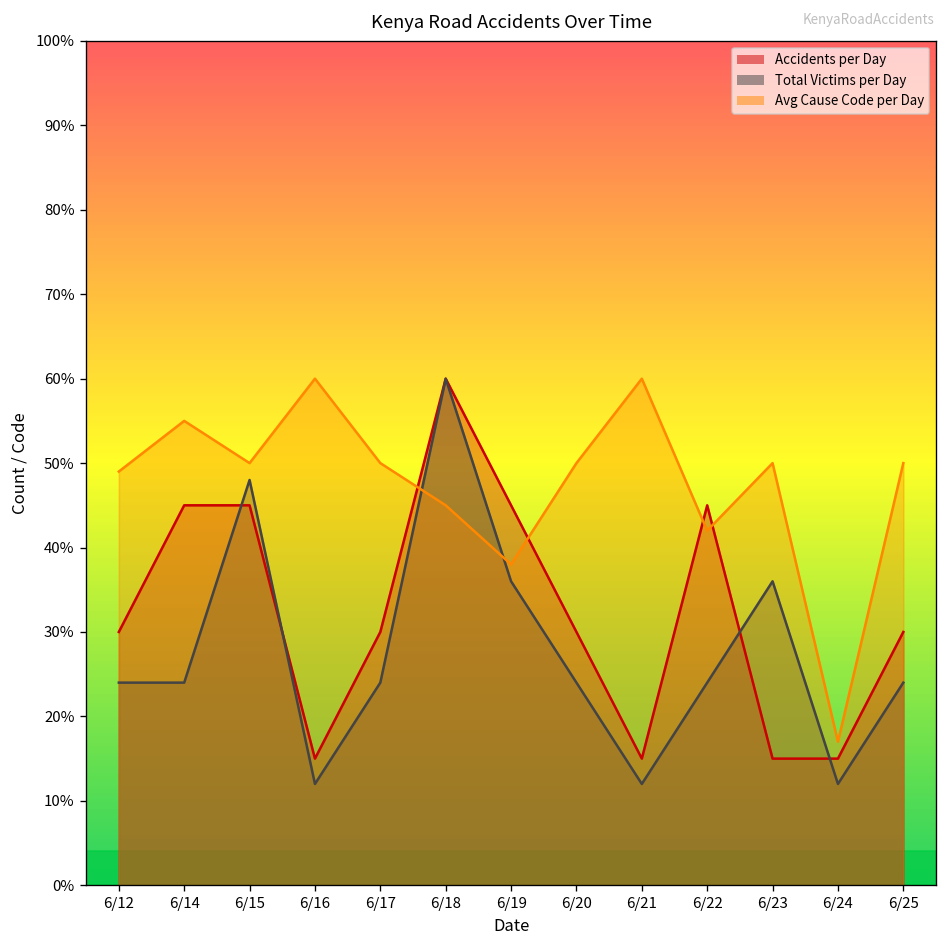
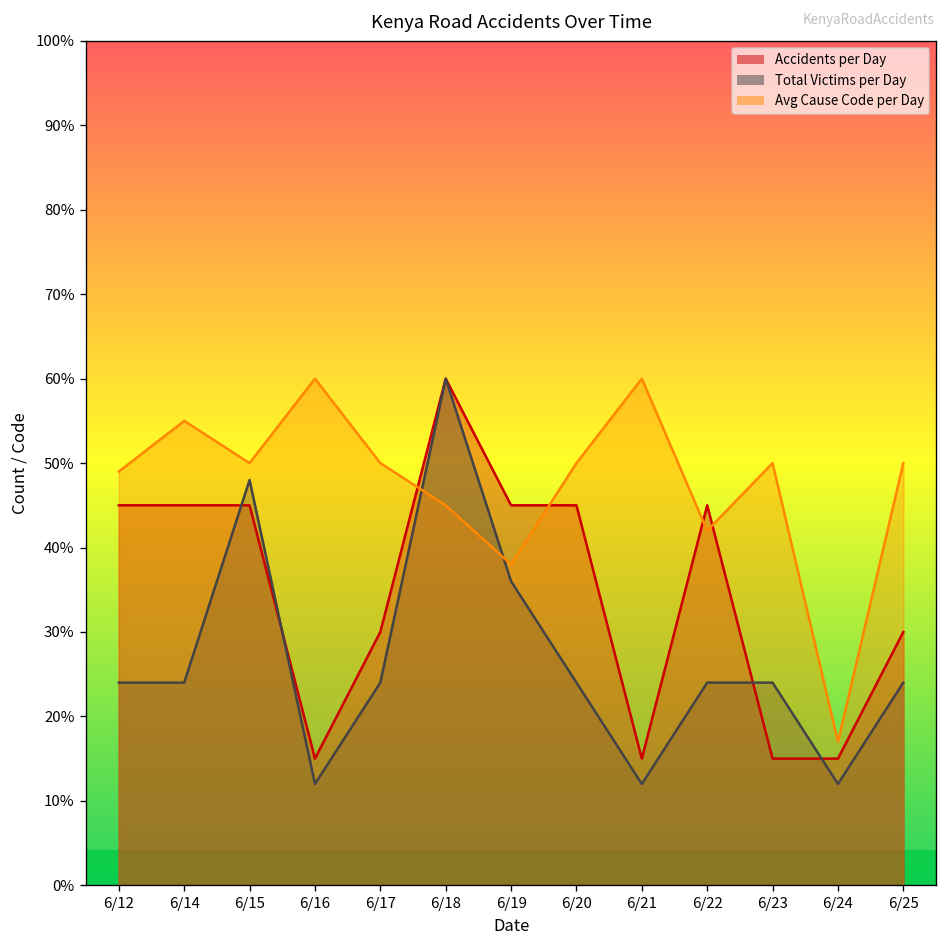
Accidents per Day, 6/12: 30% -> 45%
Accidents per Day, 6/20: 30% -> 45%
Total Victims per Day, 6/23: 36% -> 24%
